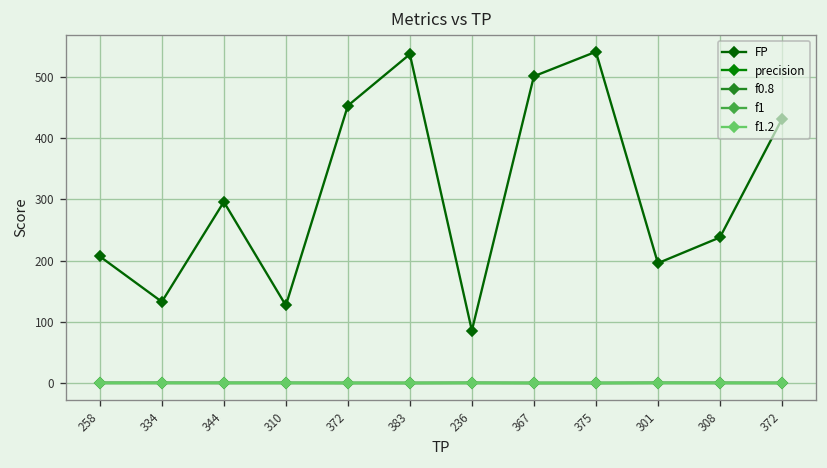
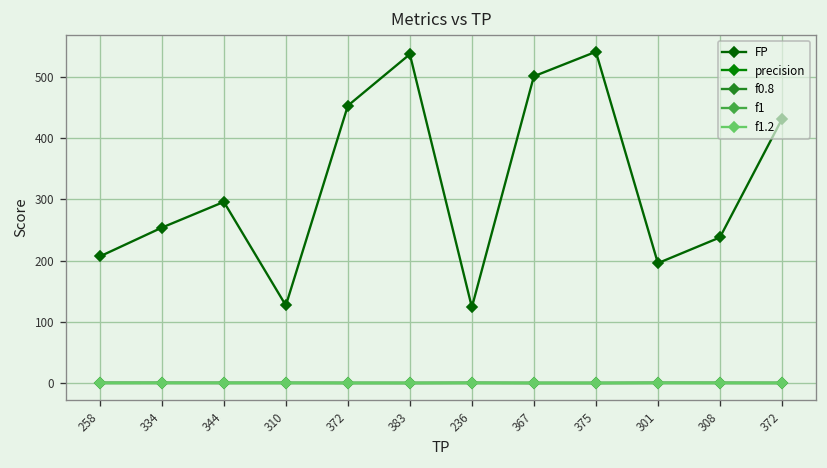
FP, 334: 130 -> 250
FP, 236: 90 -> 120
